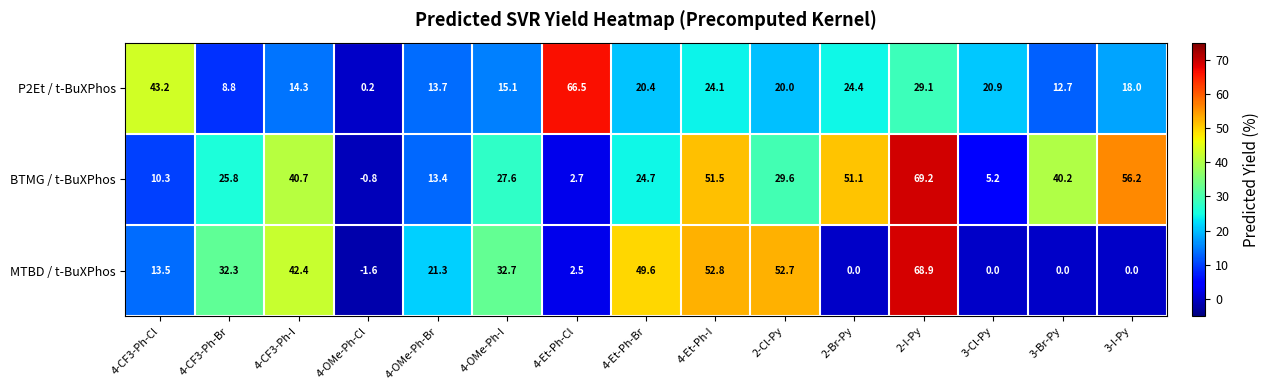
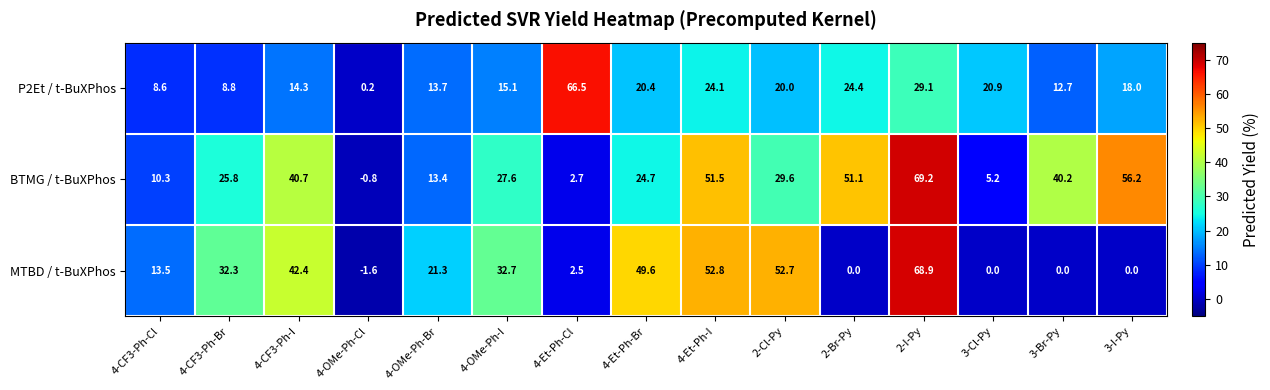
P2Et / t-BuXPhos, 4-CF3-Ph-Cl: 43.2 -> 8.6
